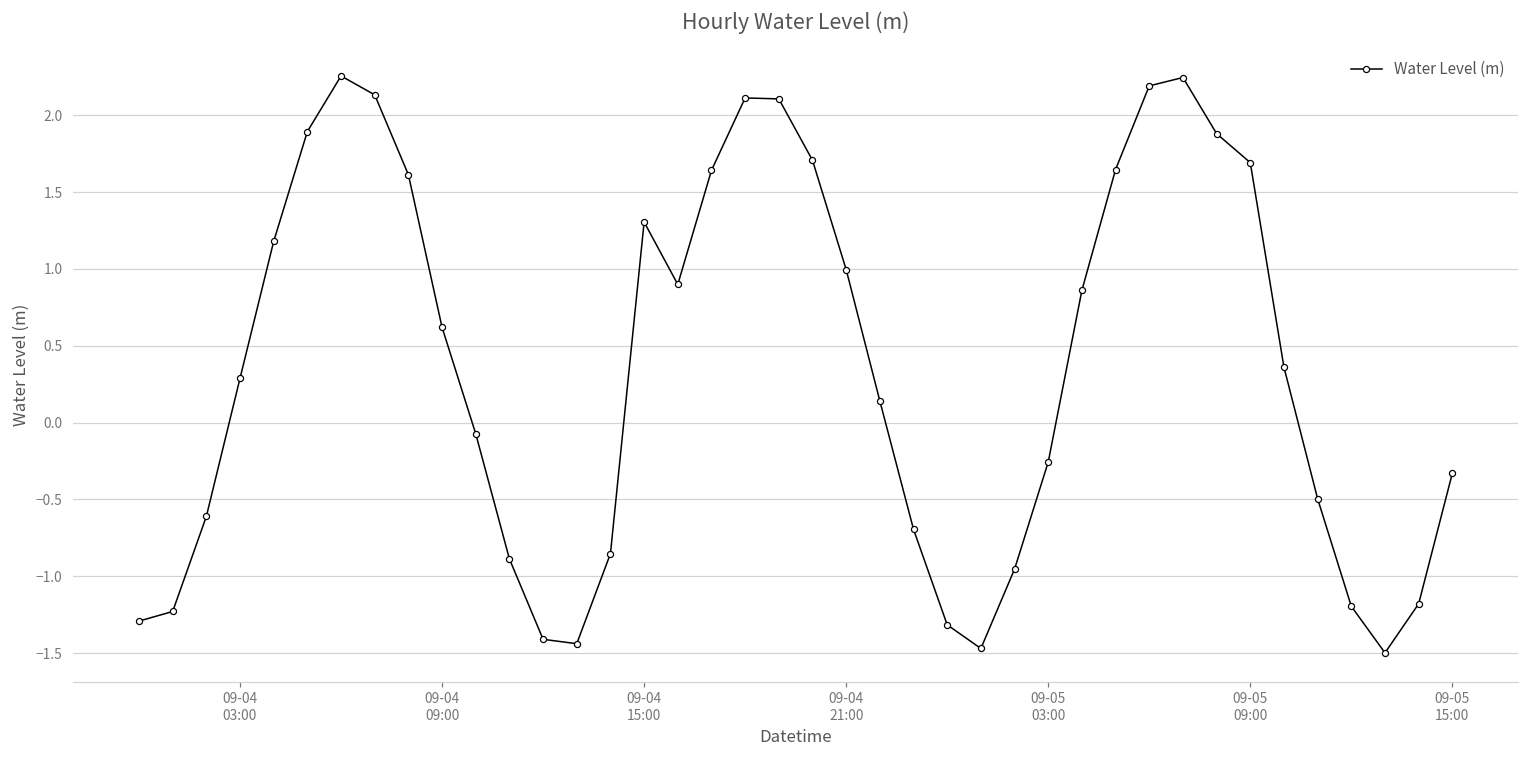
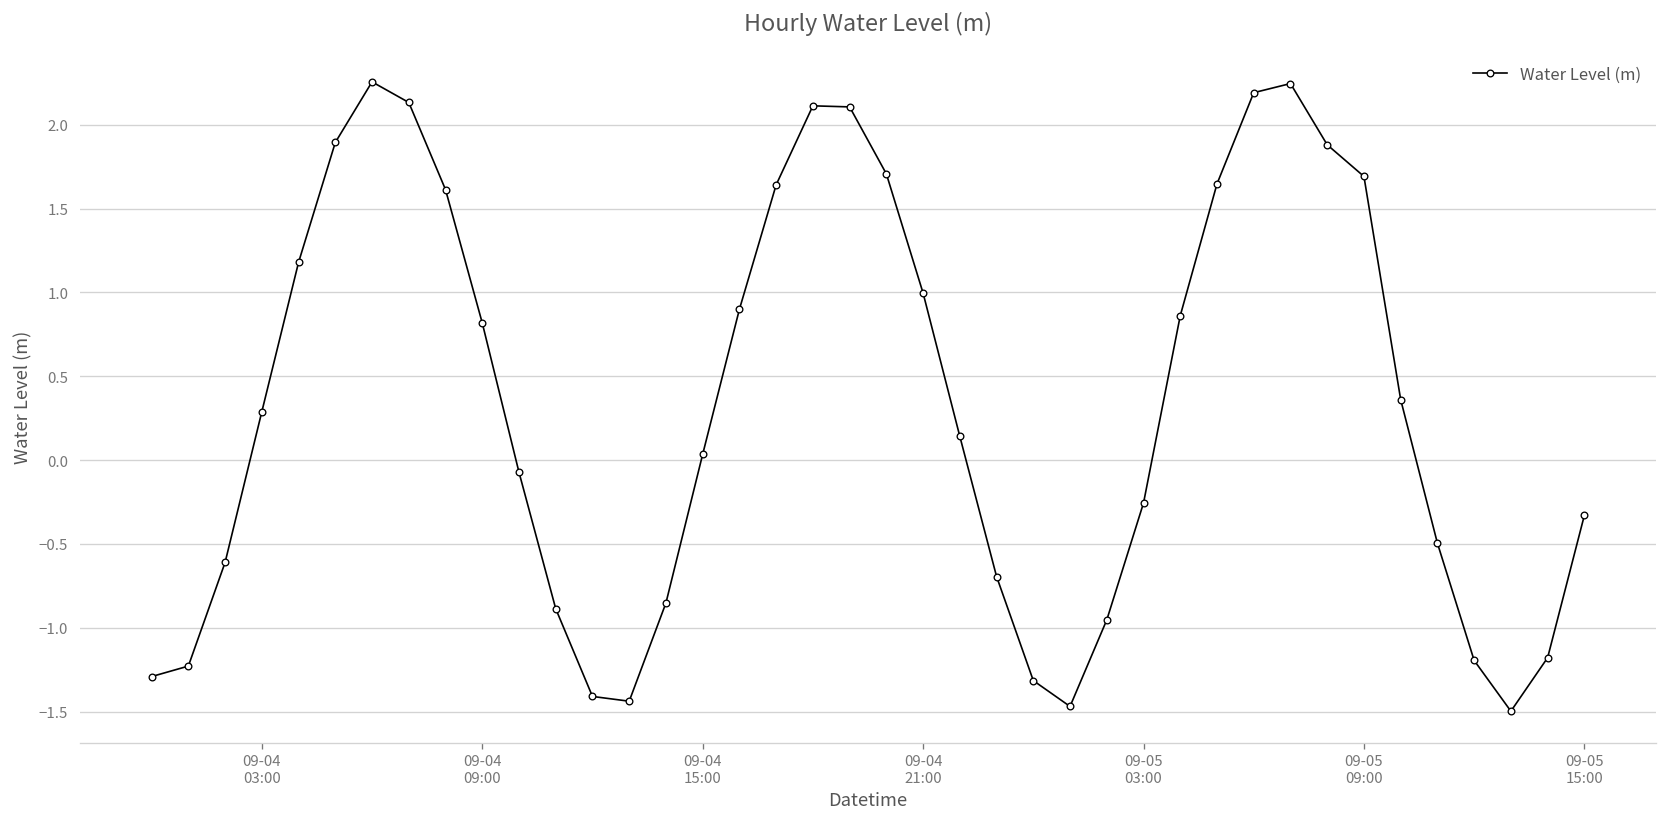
09-04 09:00: 0.62 -> 0.82
09-04 15:00: 1.31 -> 0.03
